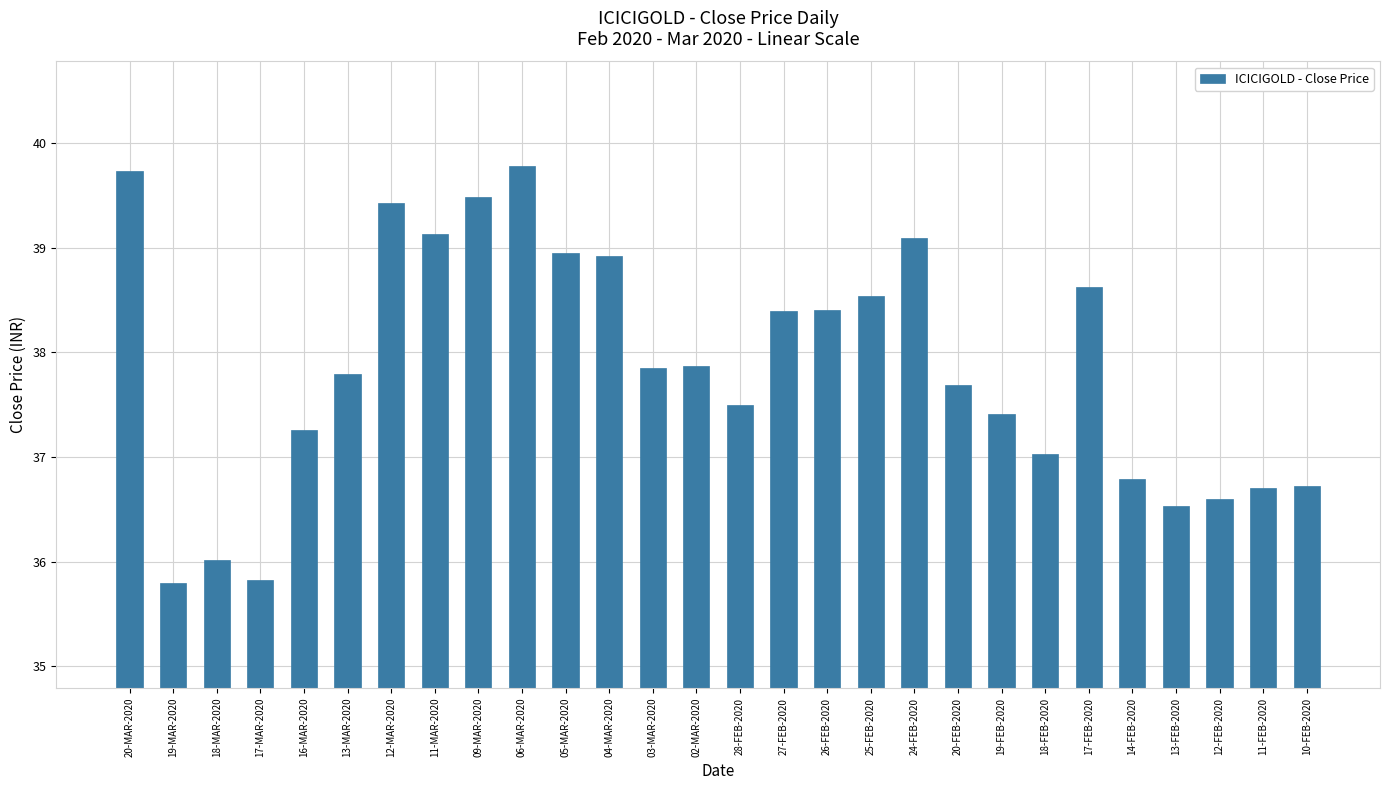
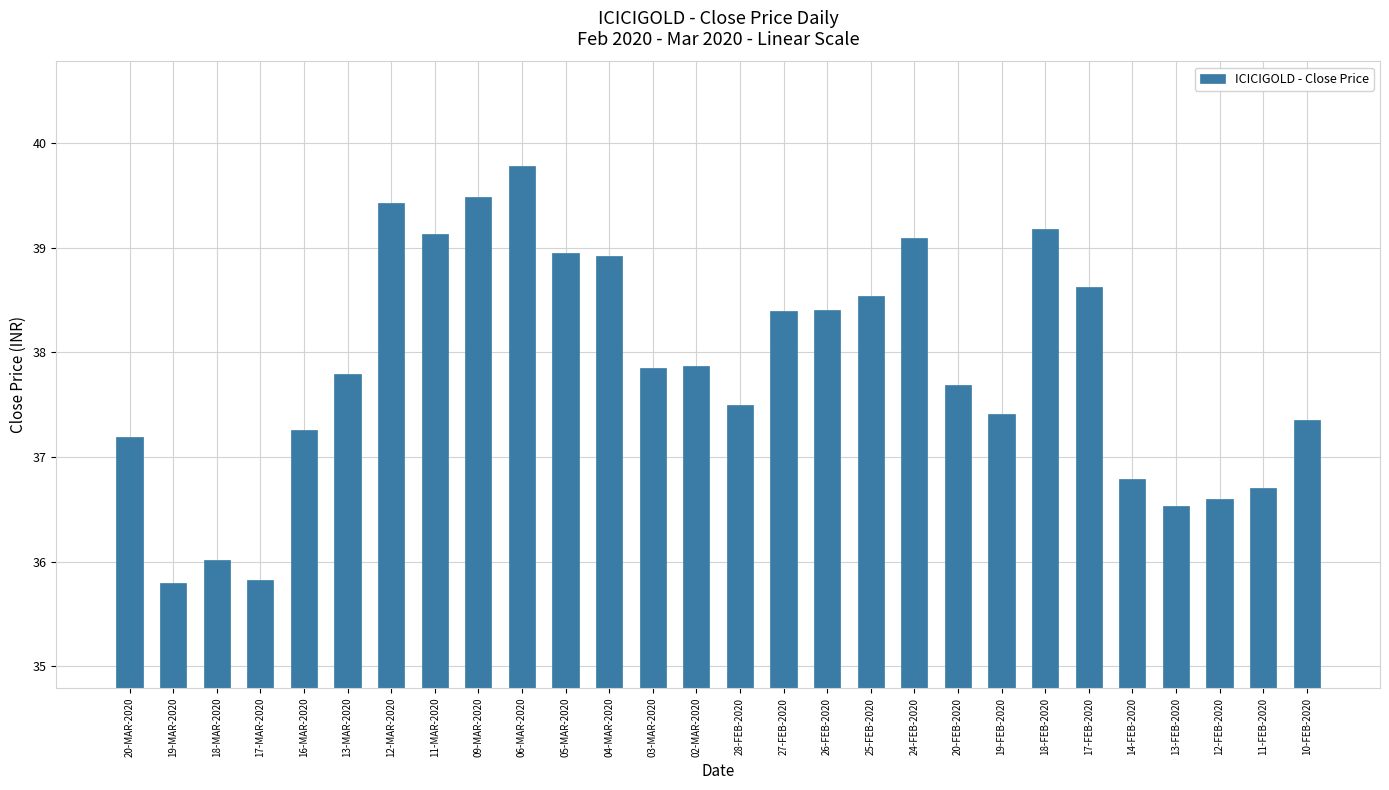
20-MAR-2020: 39.73 -> 37.19
18-FEB-2020: 37.03 -> 39.18
10-FEB-2020: 36.72 -> 37.35
